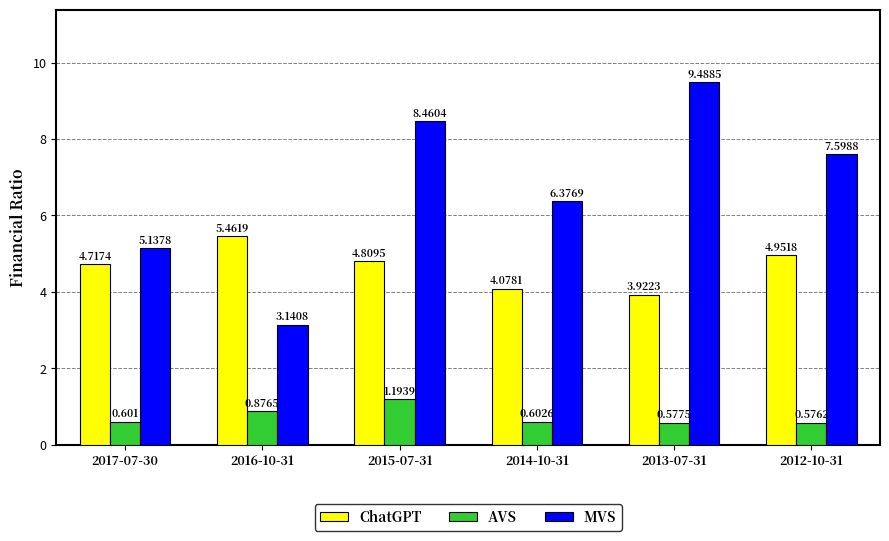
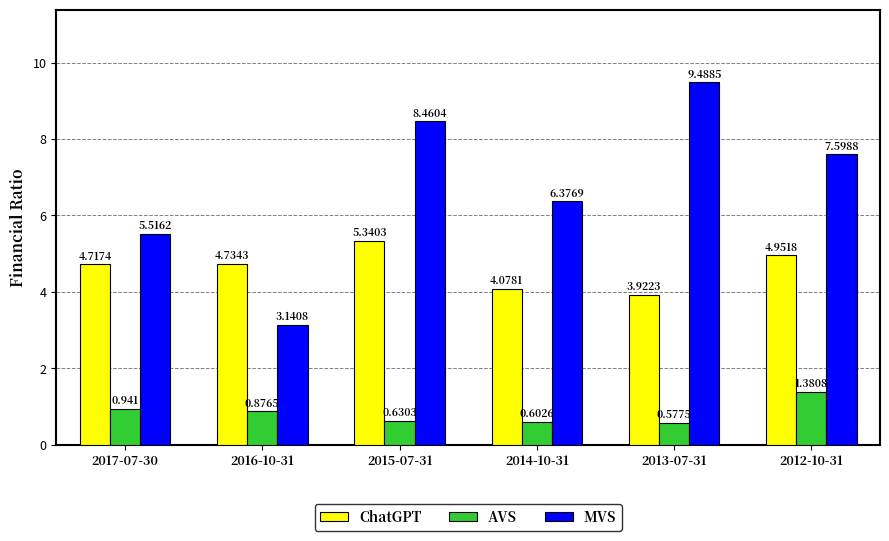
AVS, 2017-07-30: 0.601 -> 0.941
MVS, 2017-07-30: 5.1378 -> 5.5162
ChatGPT, 2016-10-31: 5.4619 -> 4.7343
ChatGPT, 2015-07-31: 4.8095 -> 5.3403
AVS, 2015-07-31: 1.1939 -> 0.6303
AVS, 2012-10-31: 0.5762 -> 1.3808
